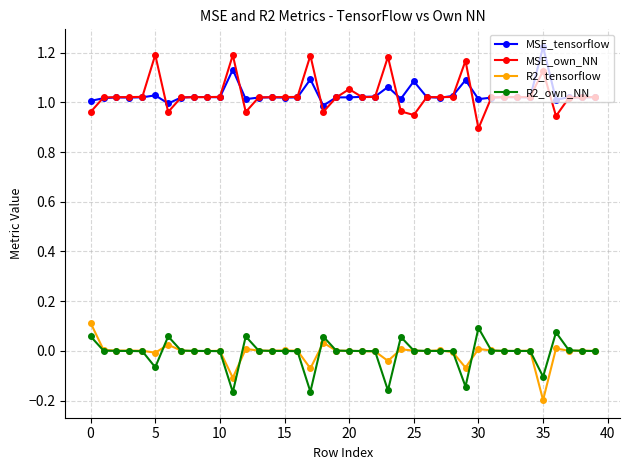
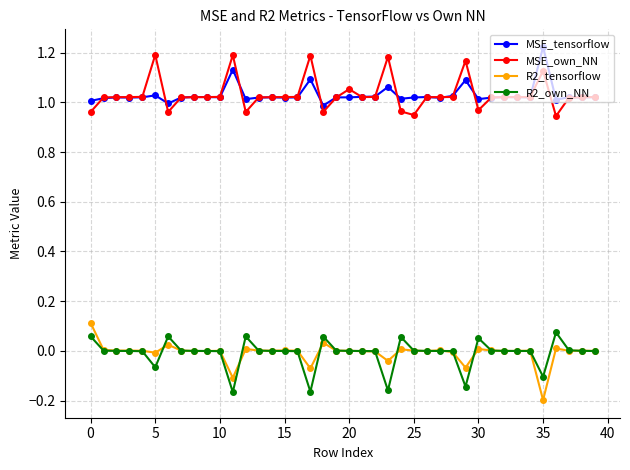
MSE_tensorflow, 25: 1.08 -> 1.02
MSE_own_NN, 30: 0.90 -> 0.97
R2_own_NN, 30: 0.09 -> 0.05
